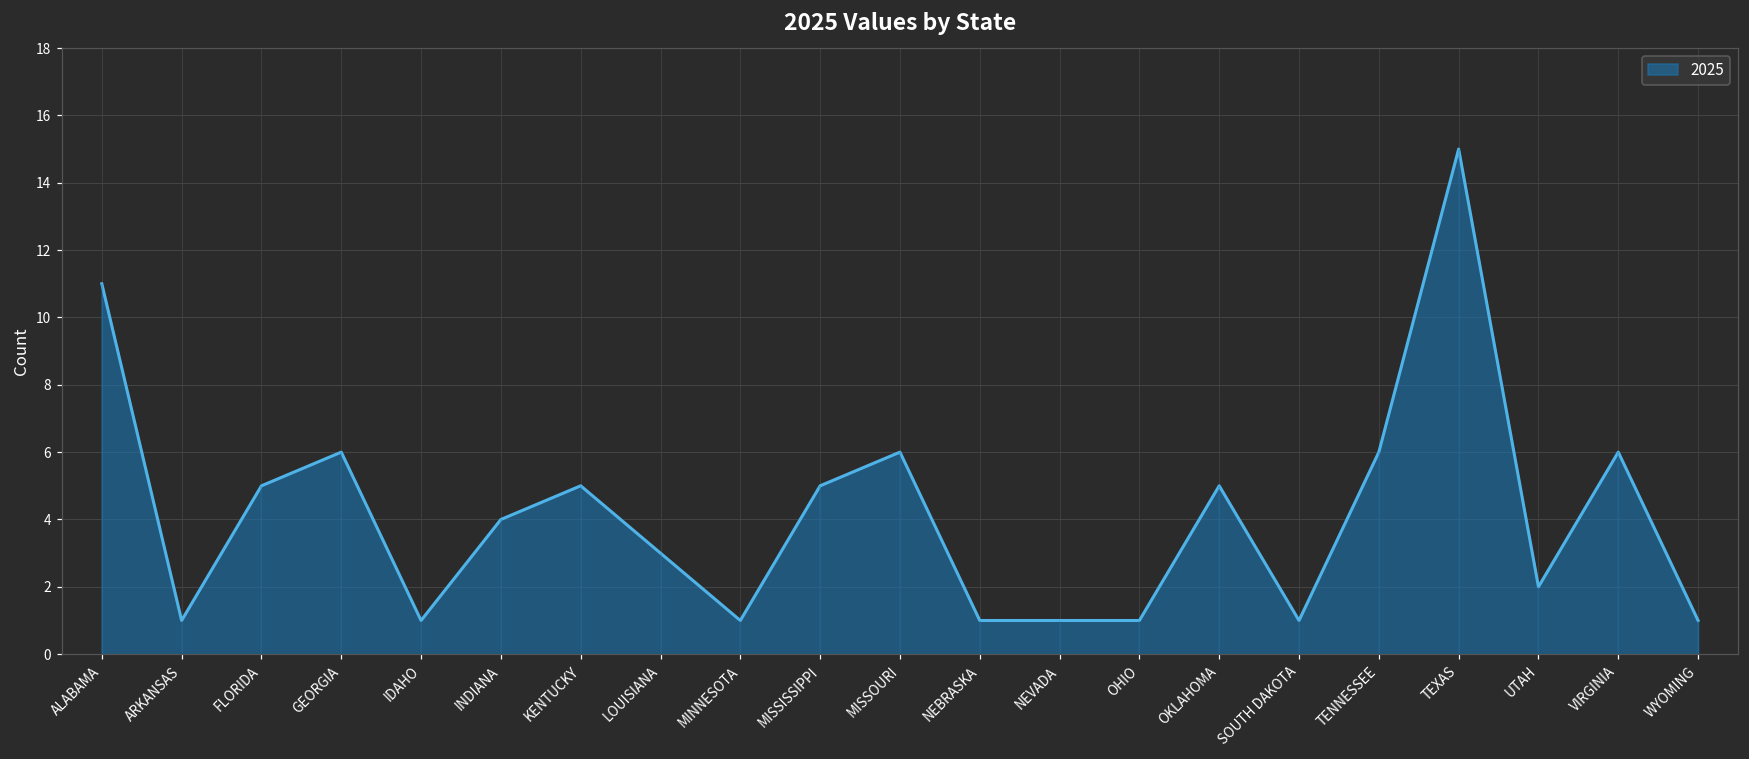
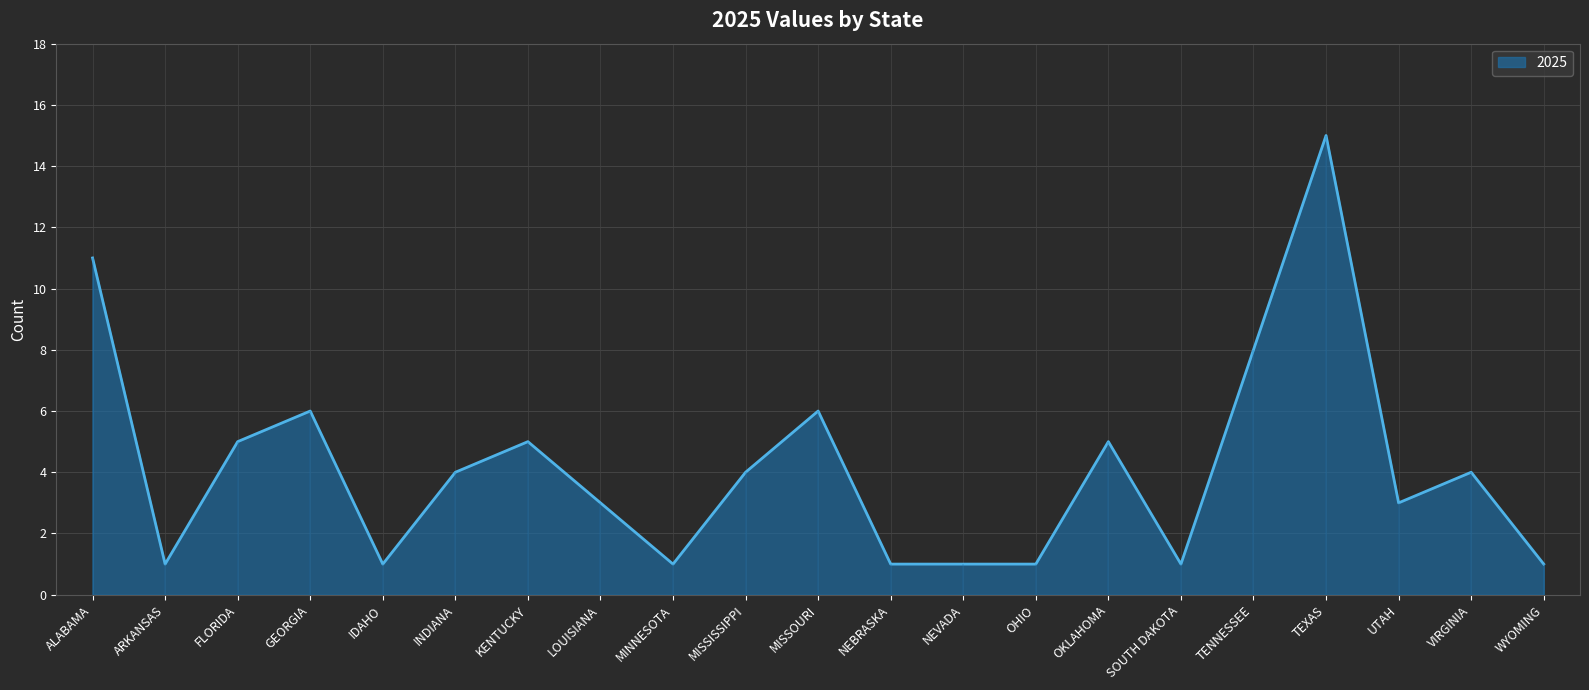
MISSISSIPPI: 5 -> 4
TENNESSEE: 6 -> 8
UTAH: 2 -> 3
VIRGINIA: 6 -> 4
